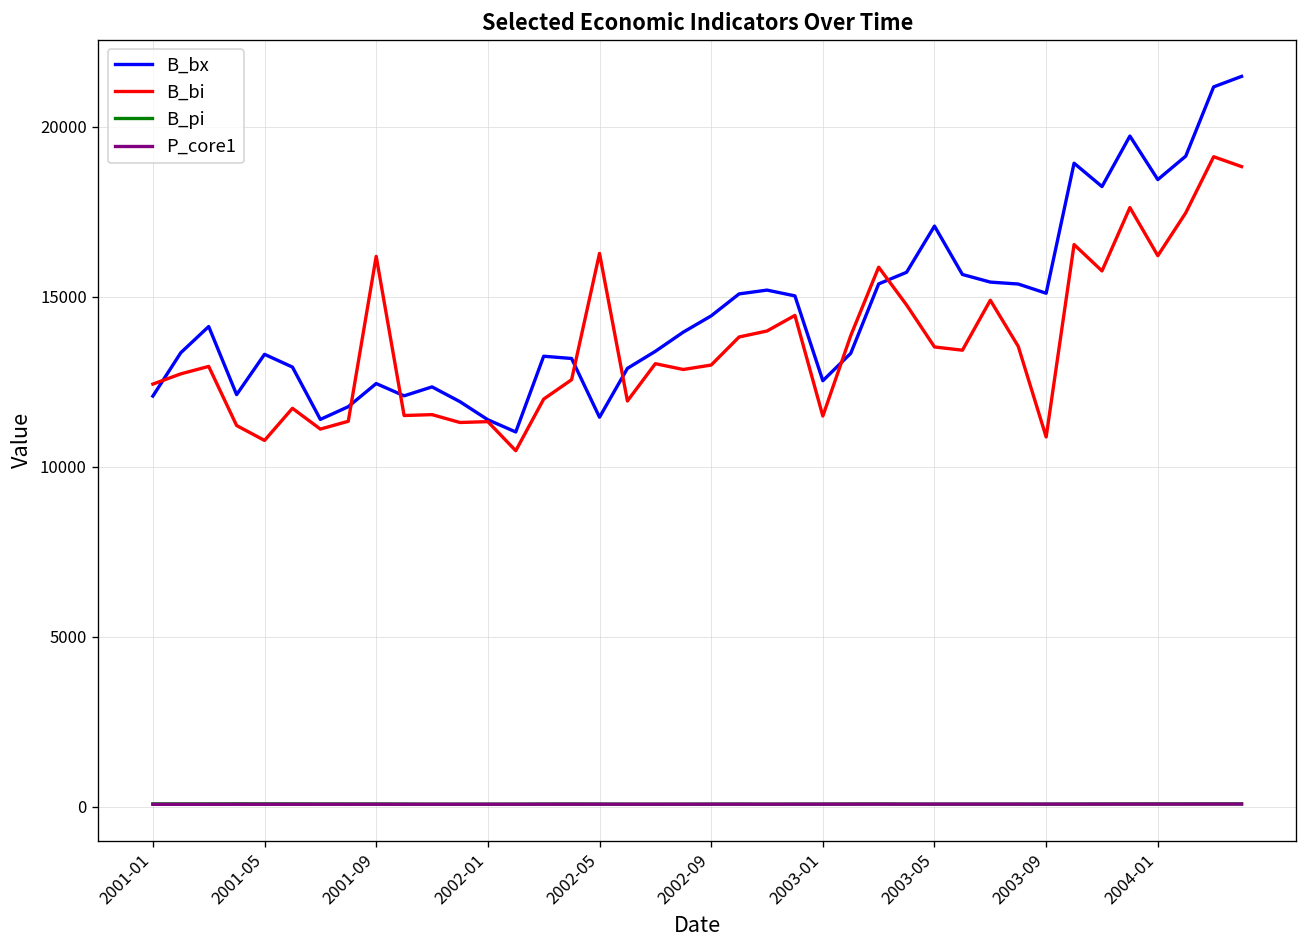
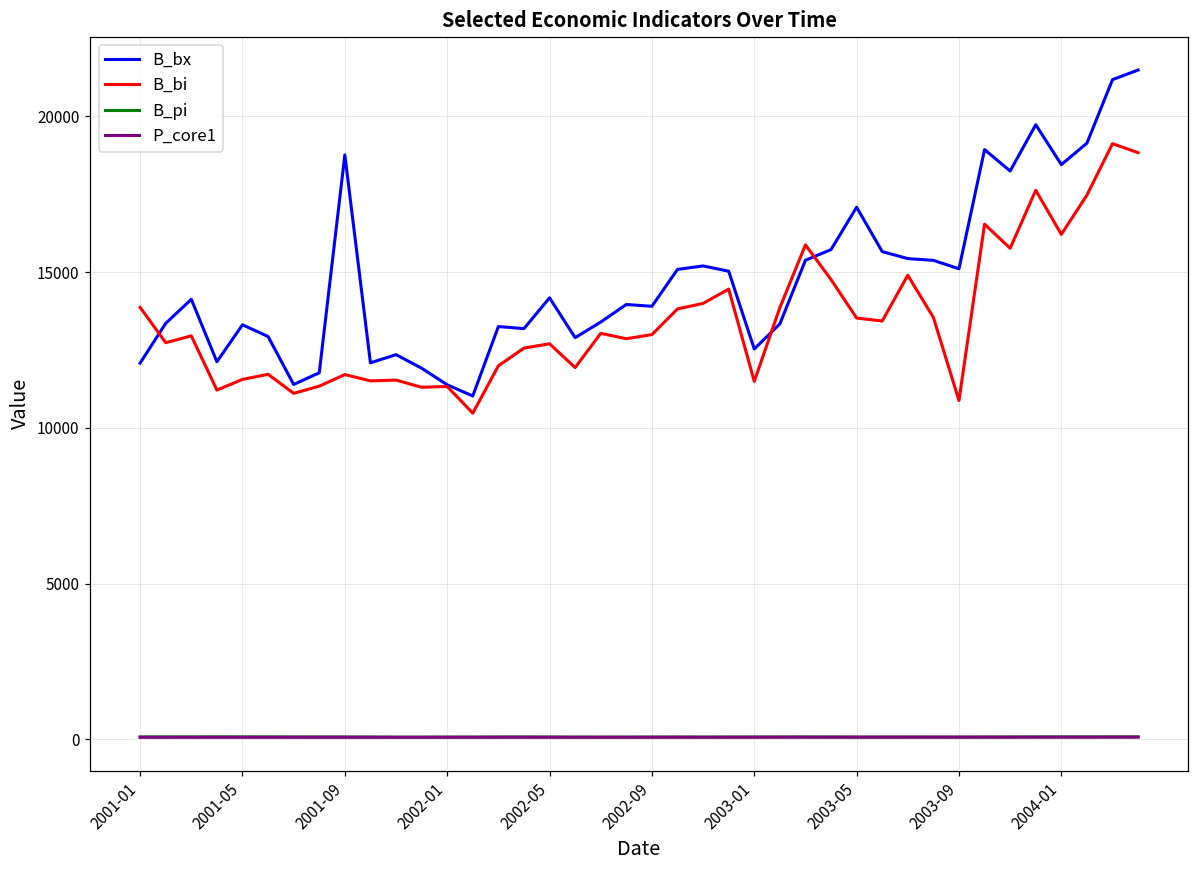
B_bi, 2001-01: 12400 -> 13900
B_bi, 2001-05: 10800 -> 11600
B_bx, 2001-09: 12400 -> 18800
B_bi, 2001-09: 16200 -> 11700
B_bx, 2002-05: 11500 -> 14200
B_bi, 2002-05: 16300 -> 12700
B_bx, 2002-09: 14400 -> 13900
